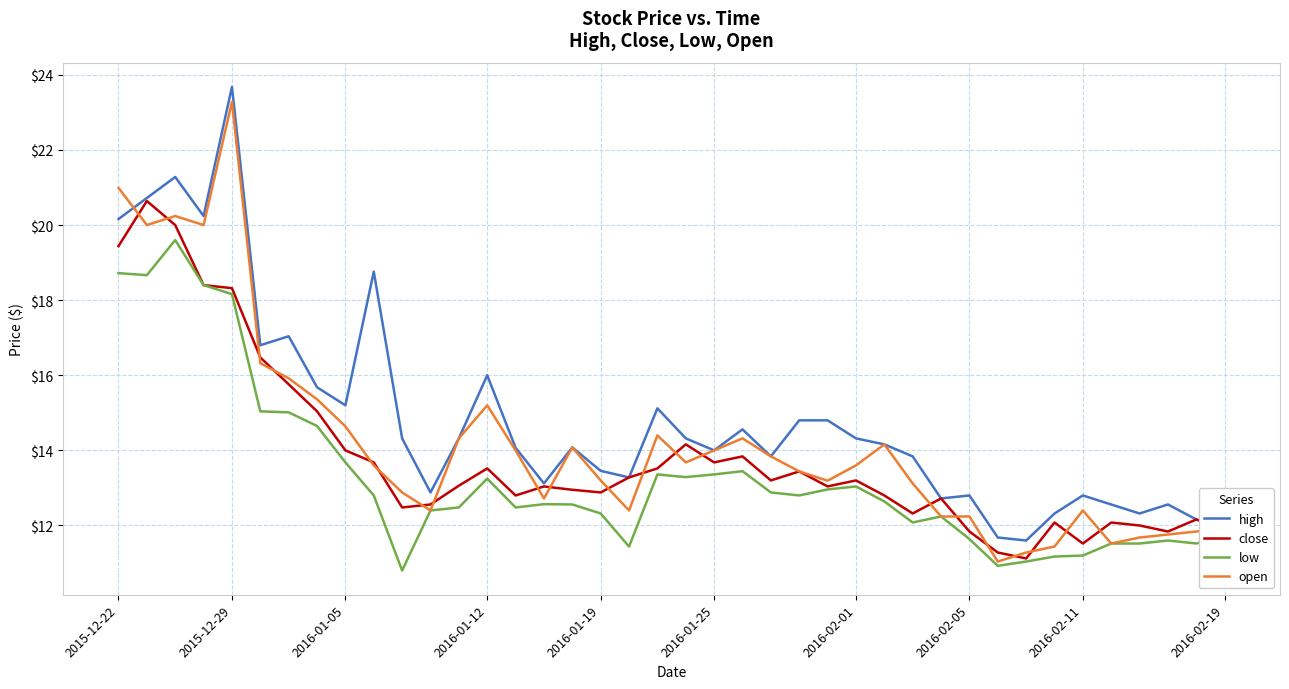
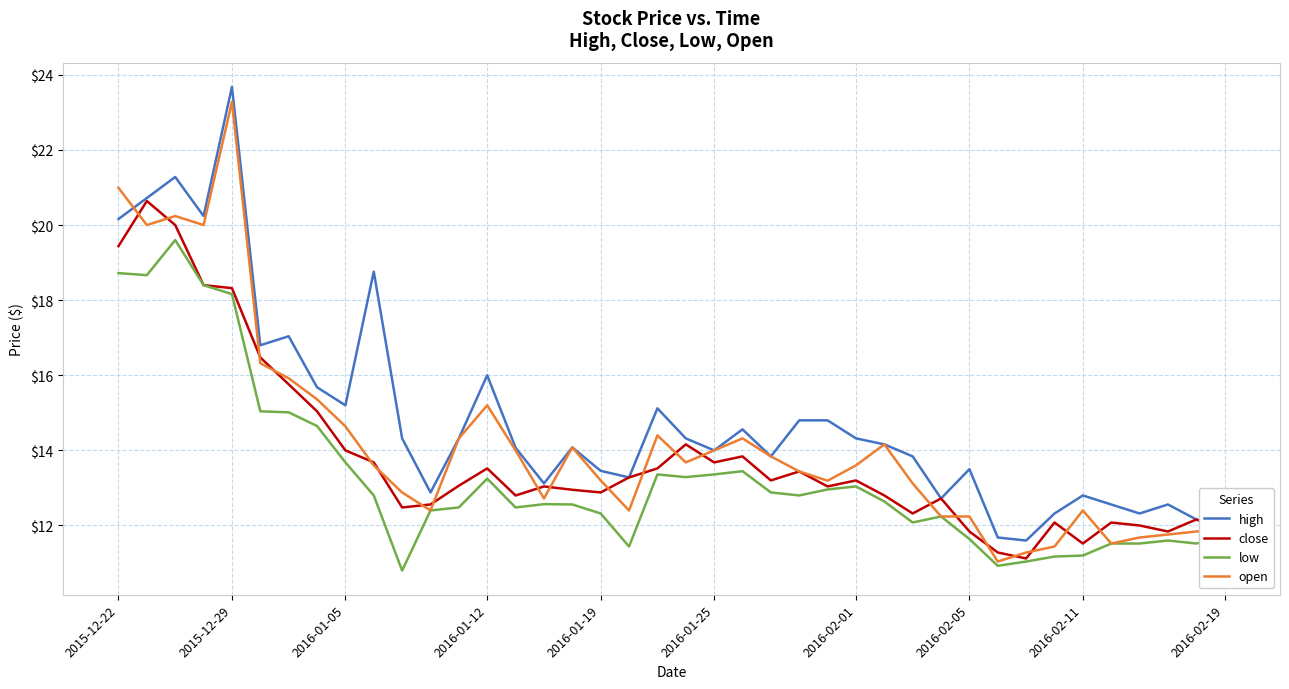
high, 2016-02-05: $12.8 -> $13.5
